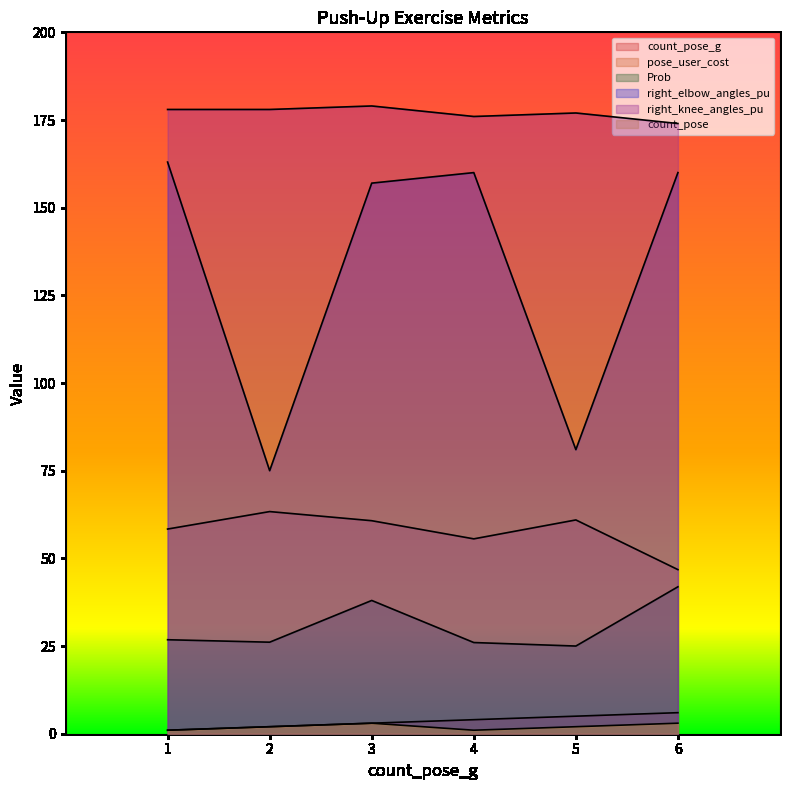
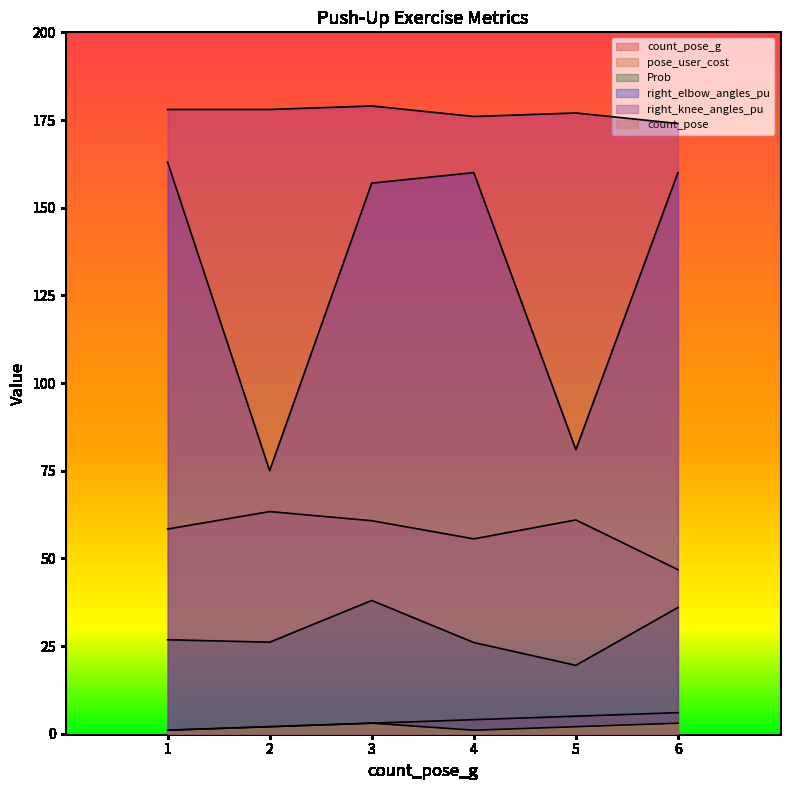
Prob, 5: 25 -> 20
Prob, 6: 42 -> 36
